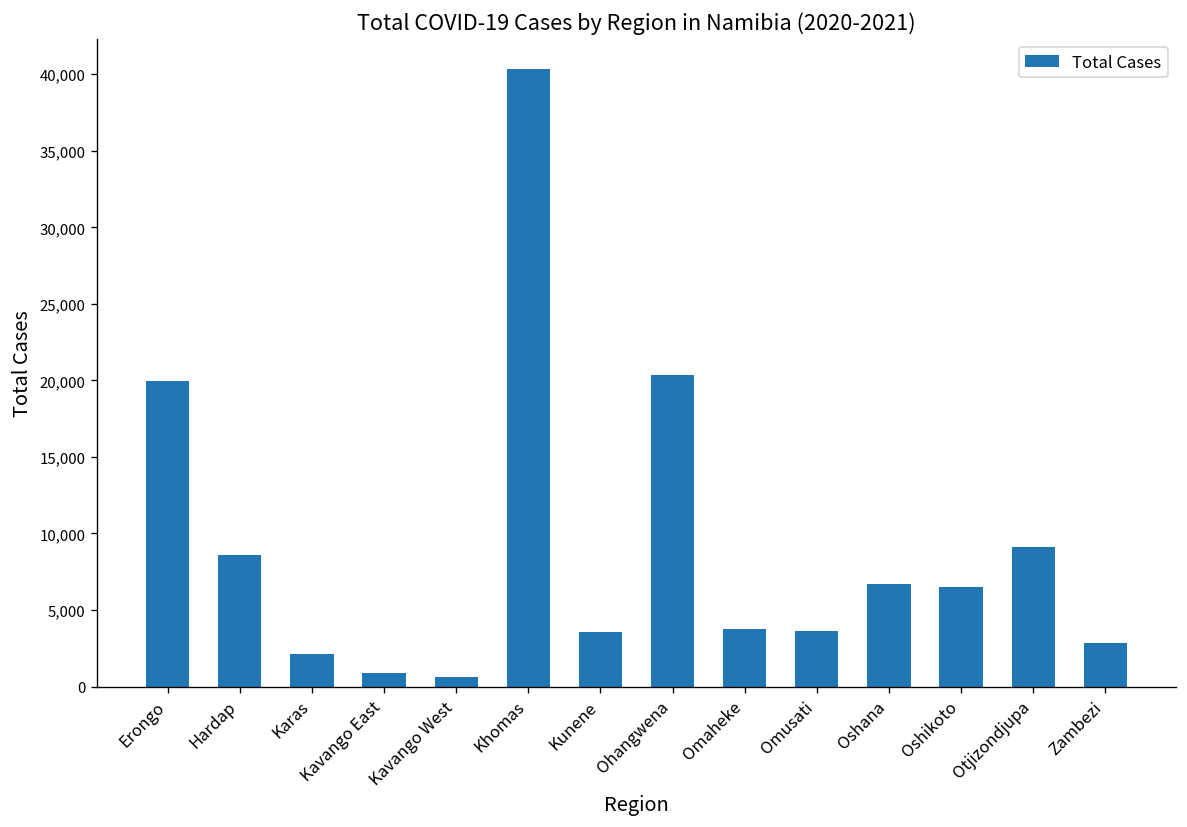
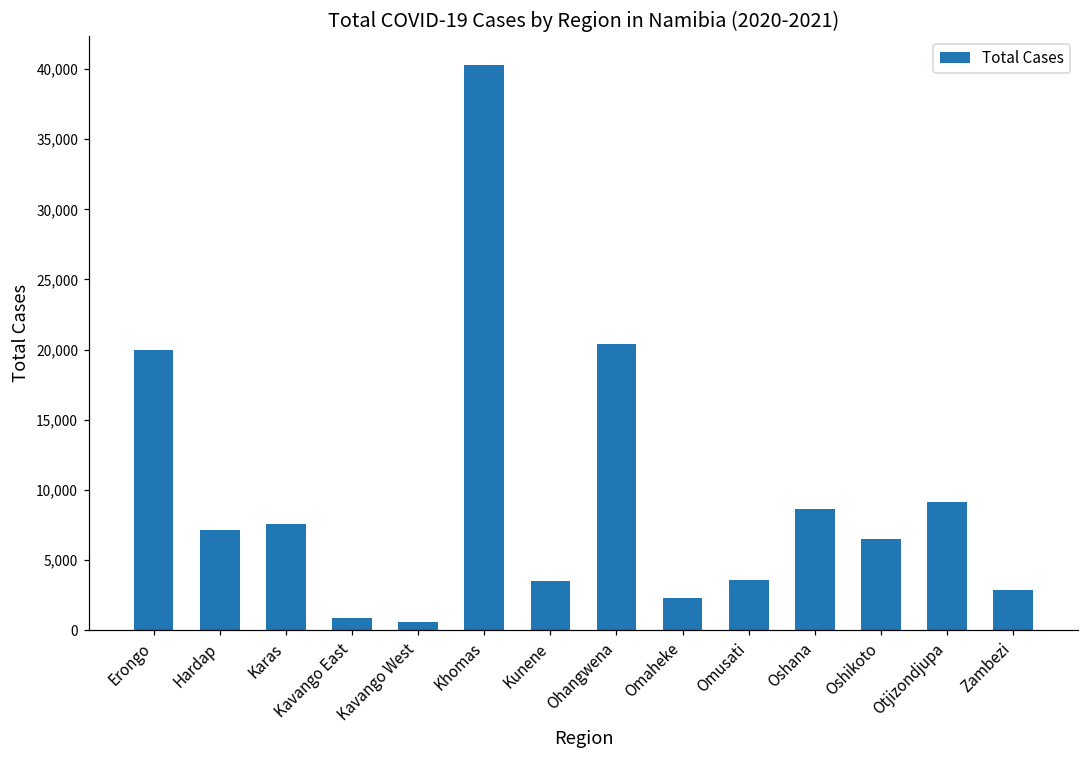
Hardap: 8,600 -> 7,200
Karas: 2,100 -> 7,500
Omaheke: 3,700 -> 2,300
Oshana: 6,700 -> 8,600
